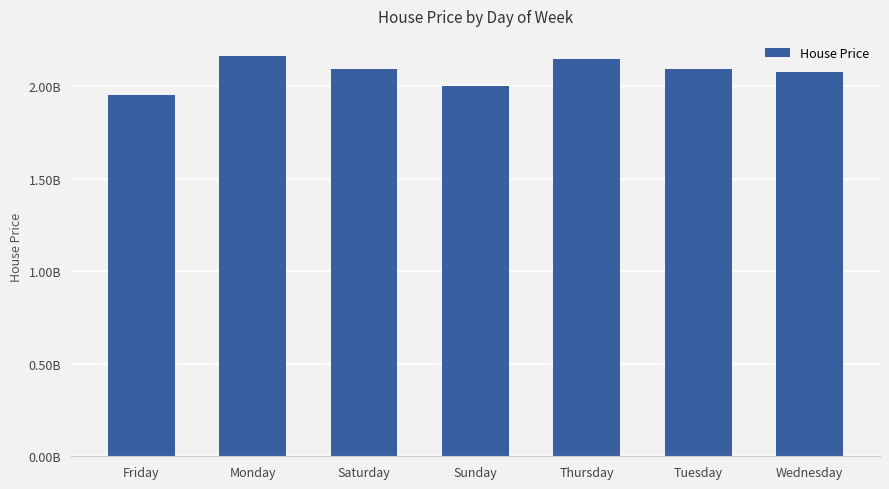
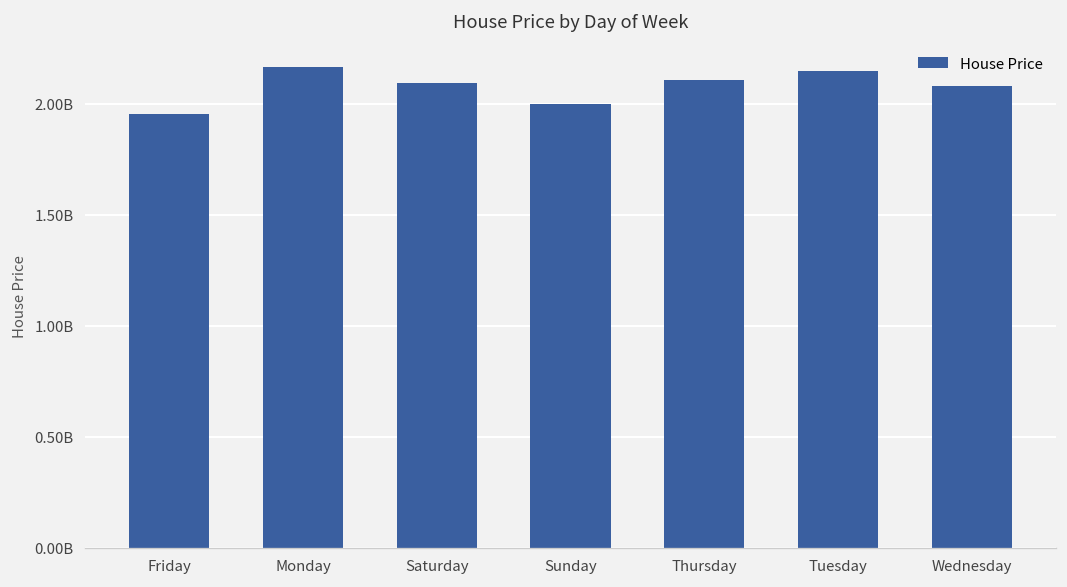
Thursday: 2150000000 -> 2100000000
Tuesday: 2090000000 -> 2150000000
